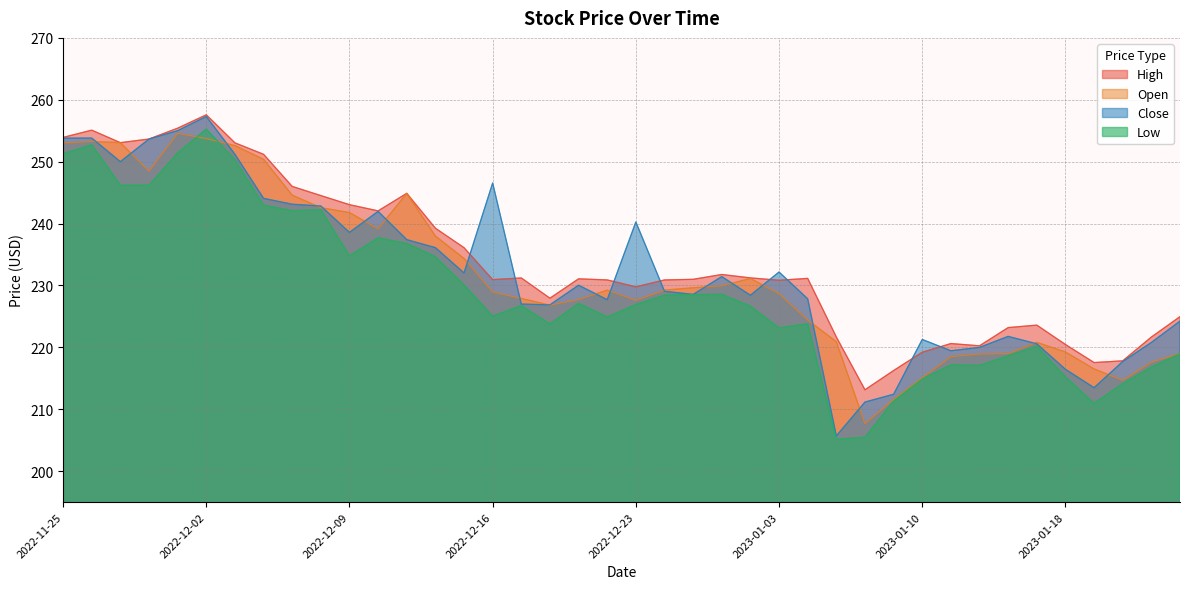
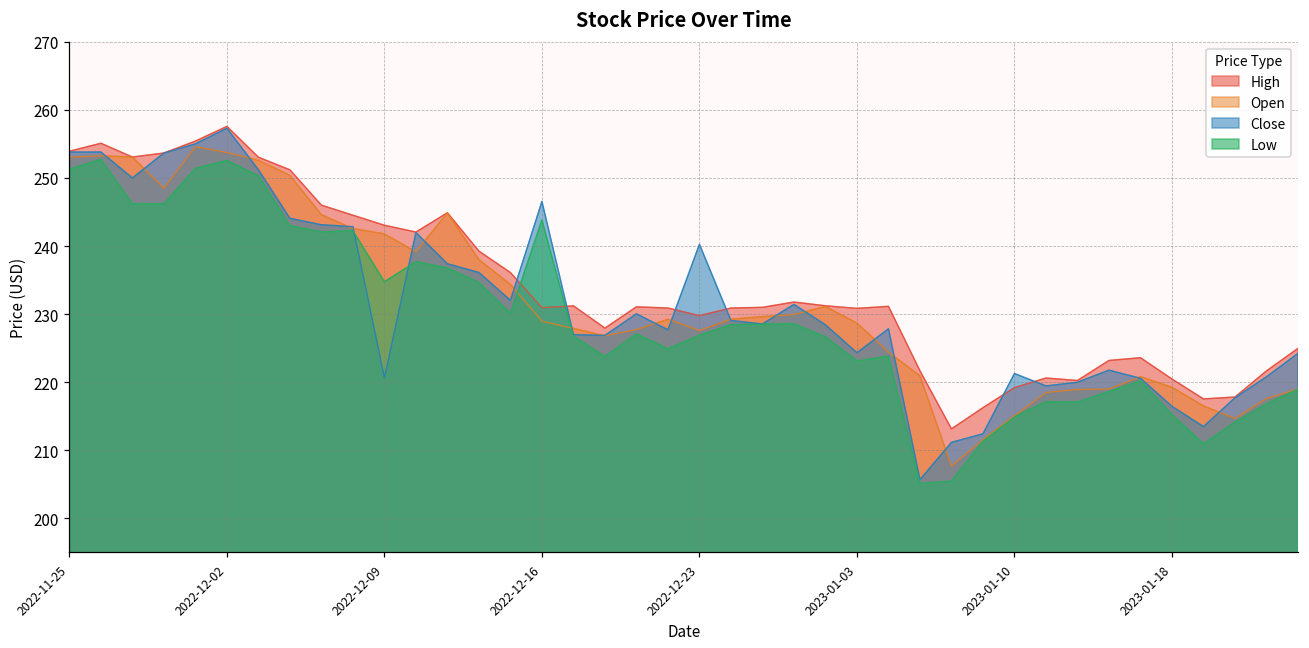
Low, 2022-12-02: 255 -> 253
Close, 2022-12-09: 239 -> 221
Low, 2022-12-16: 225 -> 244
Close, 2023-01-03: 232 -> 224
